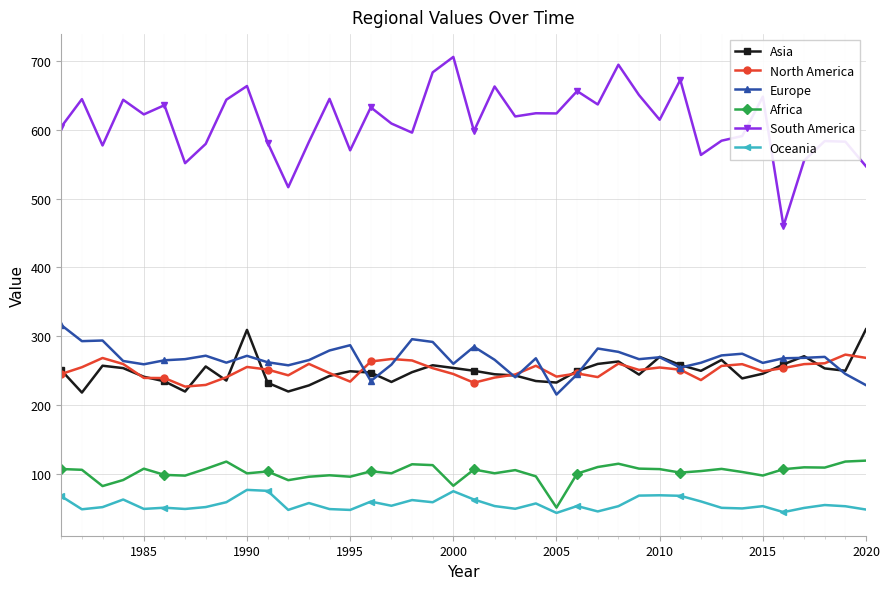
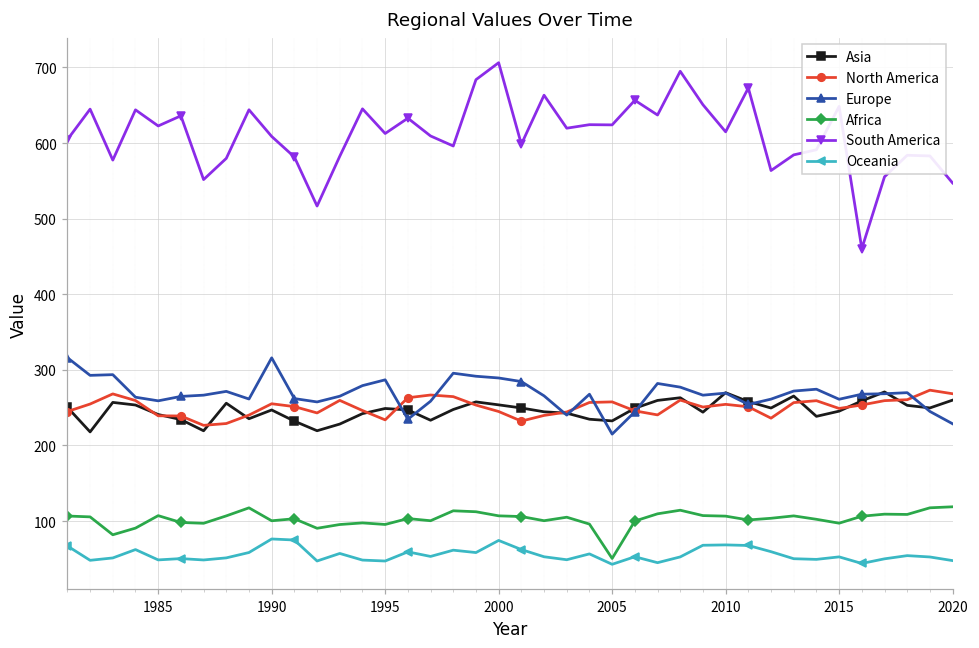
Asia, 1990: 310 -> 250
Europe, 1990: 270 -> 320
South America, 1990: 660 -> 610
South America, 1995: 570 -> 610
Europe, 2000: 260 -> 290
Africa, 2000: 80 -> 110
North America, 2005: 240 -> 260
Asia, 2020: 310 -> 260
